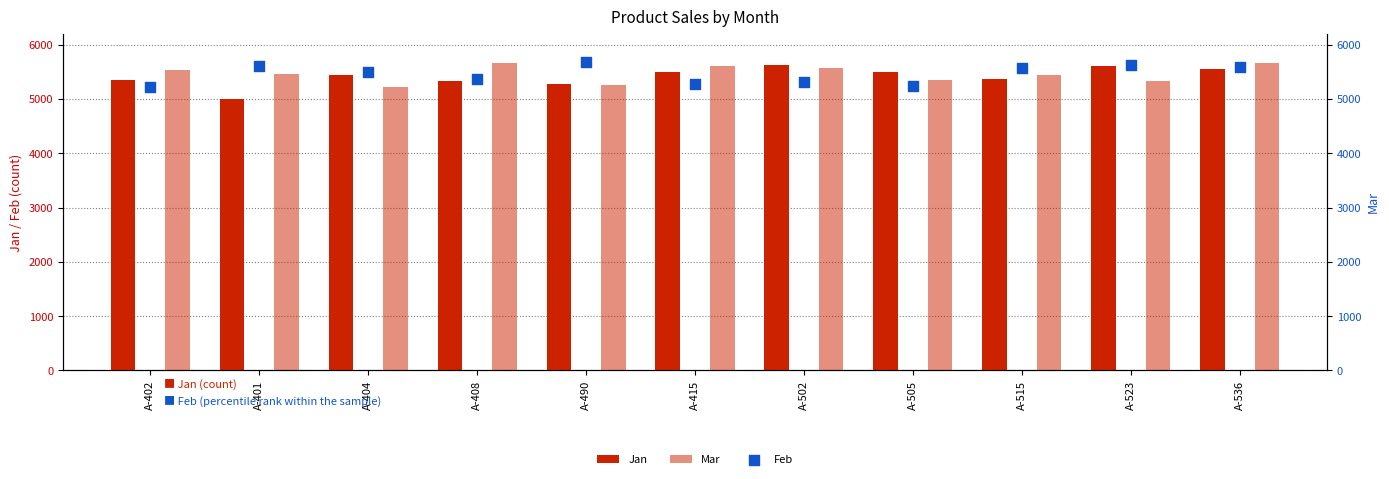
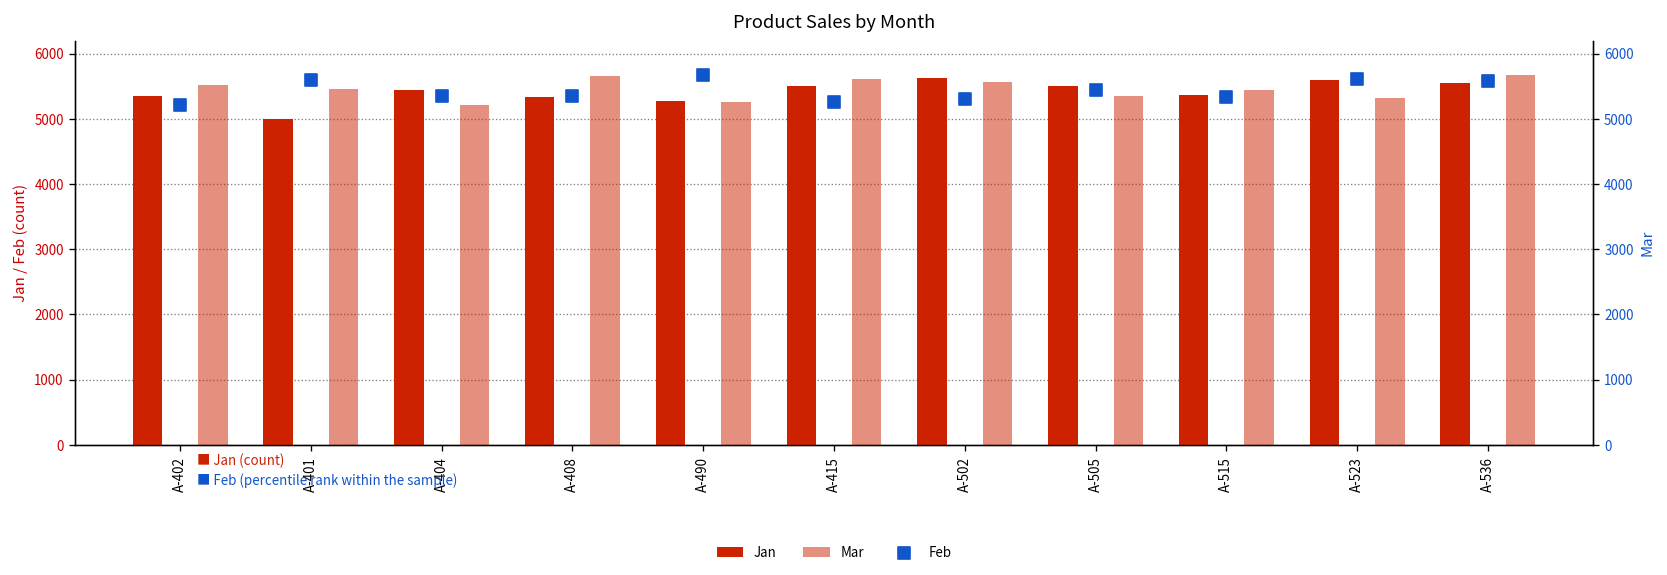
Feb, A-404: 5500 -> 5400
Feb, A-505: 5200 -> 5400
Feb, A-515: 5600 -> 5300
